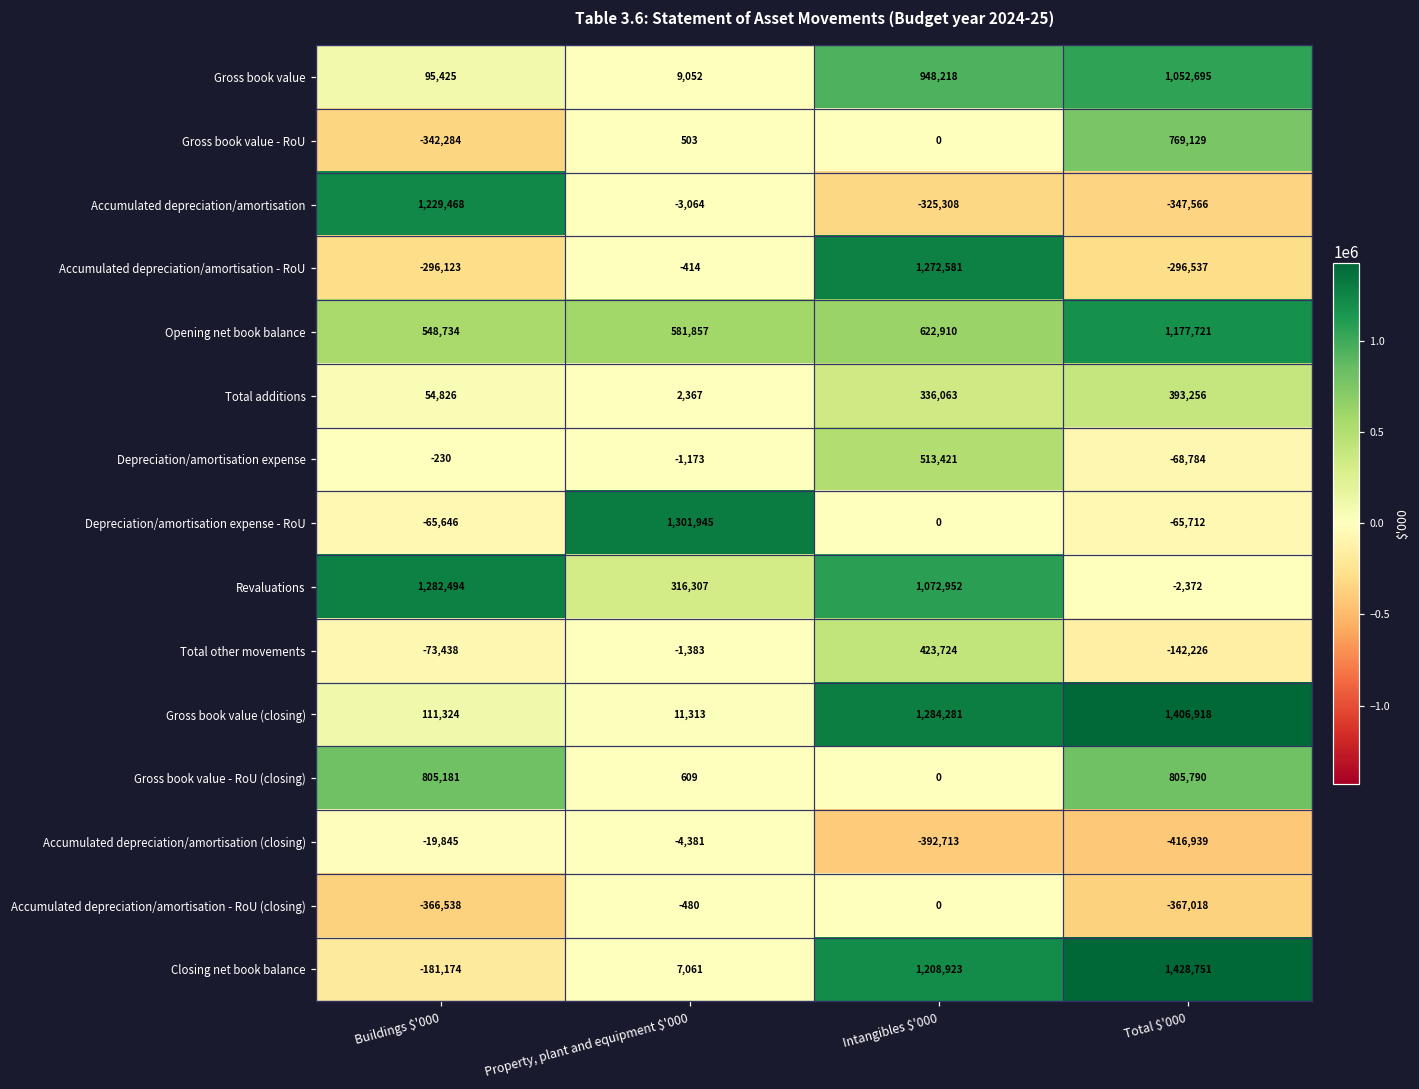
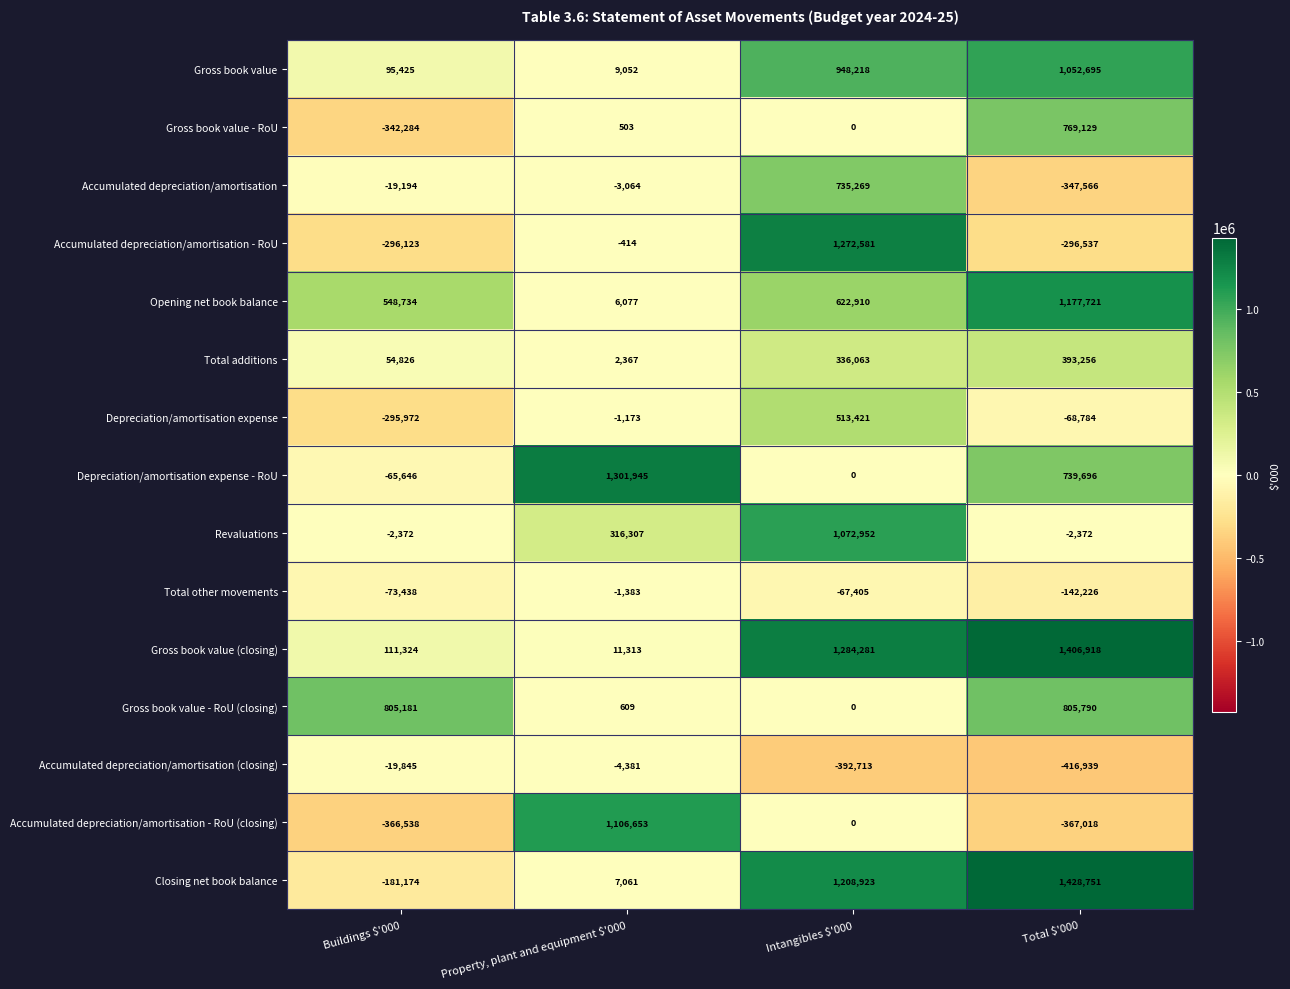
Accumulated depreciation/amortisation, Buildings $'000: 1,229,468 -> -19,194
Accumulated depreciation/amortisation, Intangibles $'000: -325,308 -> 735,269
Opening net book balance, Property, plant and equipment $'000: 581,857 -> 6,077
Depreciation/amortisation expense, Buildings $'000: -230 -> -295,972
Depreciation/amortisation expense - RoU, Total $'000: -65,712 -> 739,696
Revaluations, Buildings $'000: 1,282,494 -> -2,372
Total other movements, Intangibles $'000: 423,724 -> -67,405
Accumulated depreciation/amortisation - RoU (closing), Property, plant and equipment $'000: -480 -> 1,106,653
